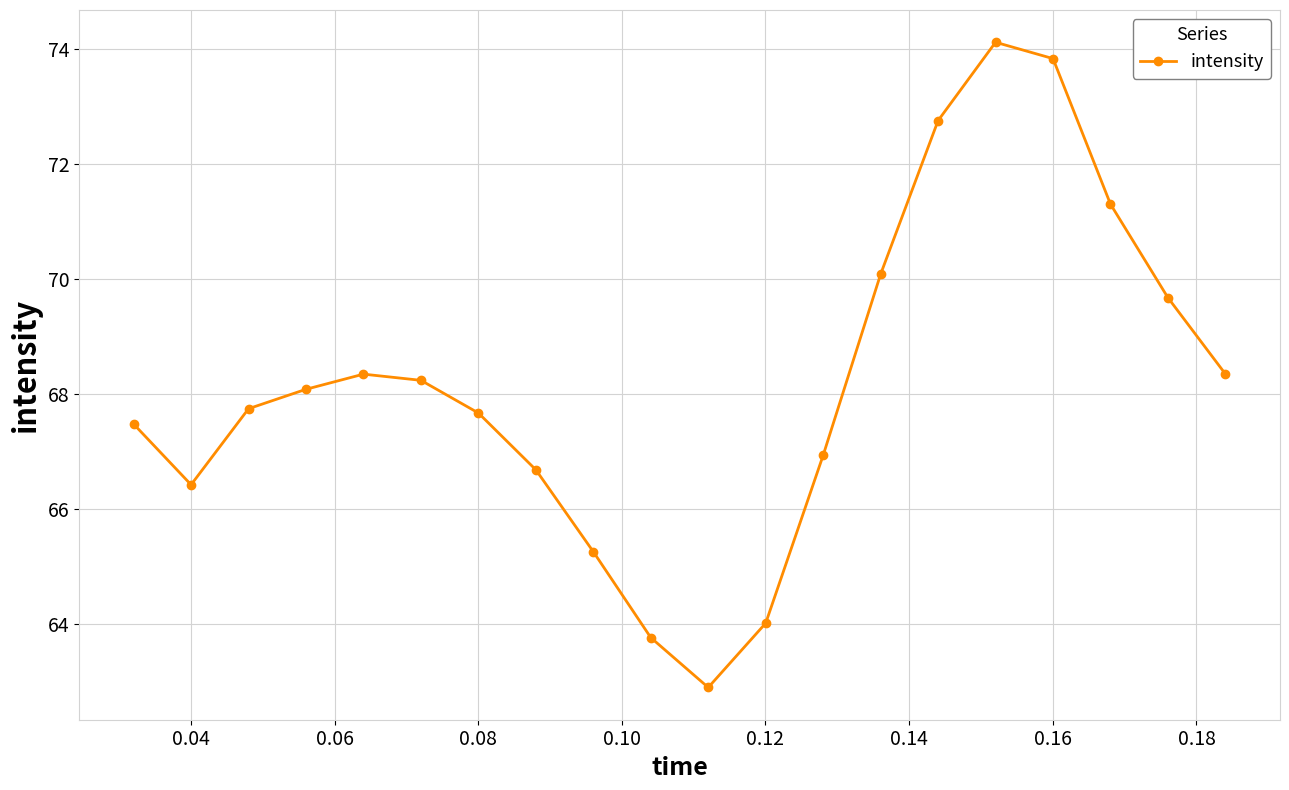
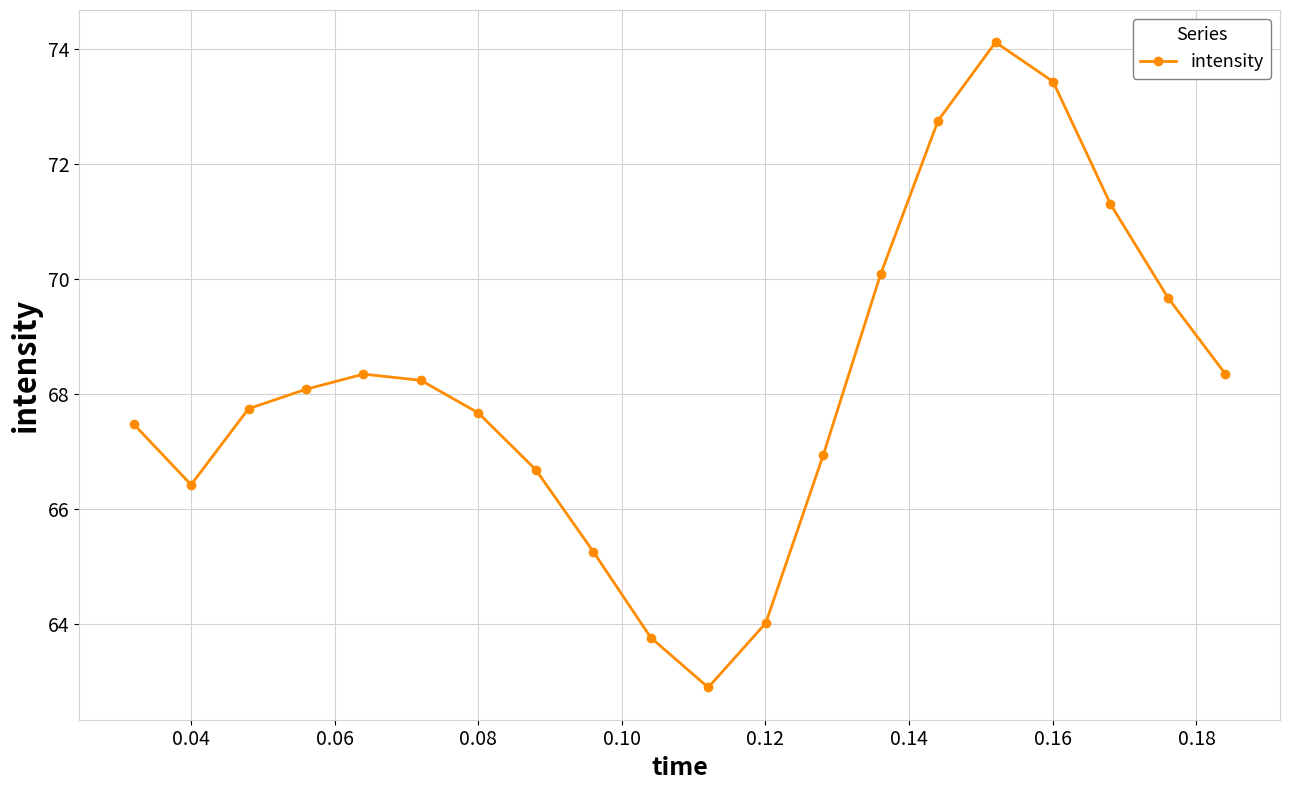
0.16: 73.8 -> 73.4
